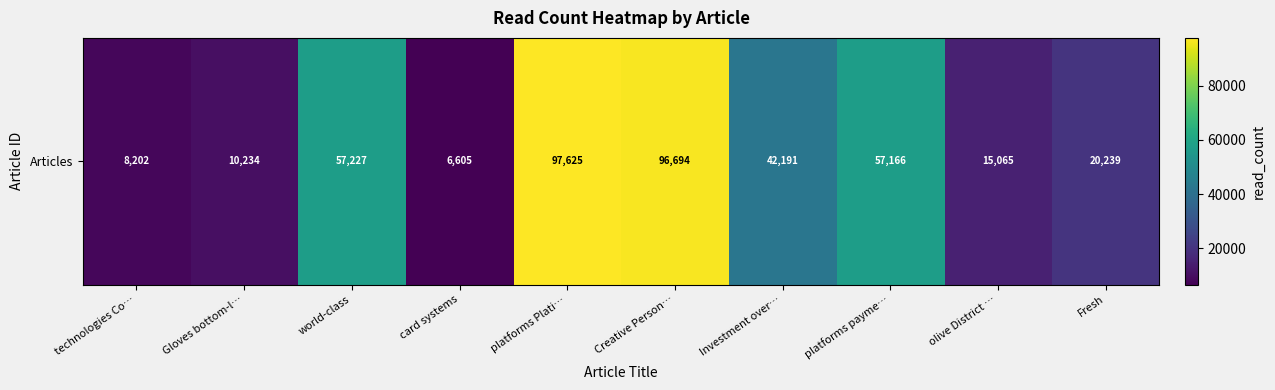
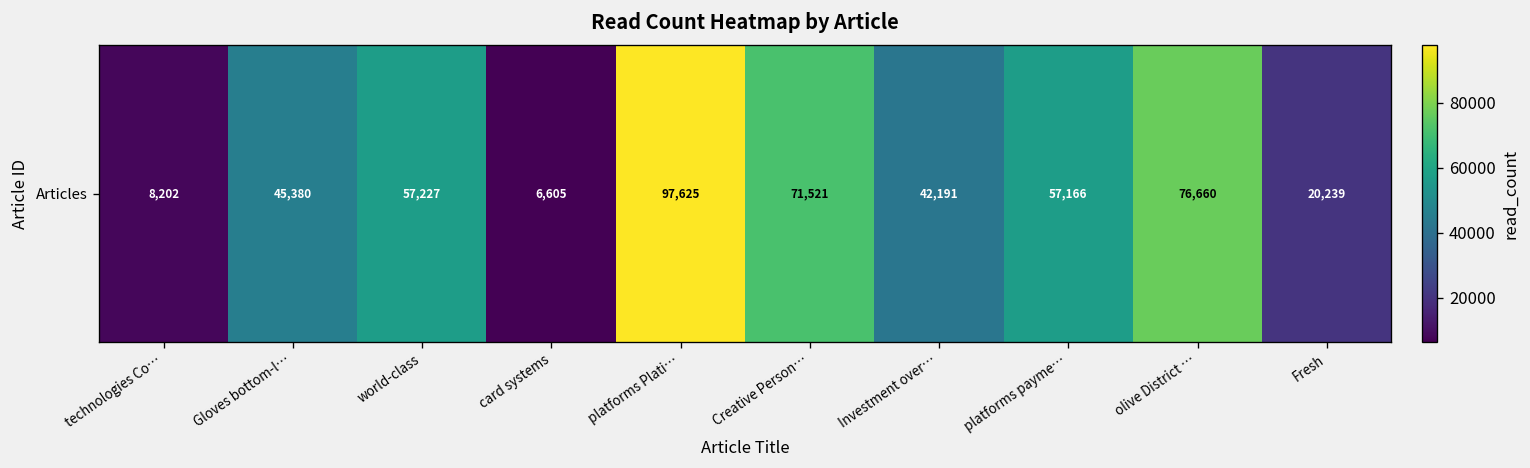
Articles, Gloves bottom-l…: 10,234 -> 45,380
Articles, Creative Person…: 96,694 -> 71,521
Articles, olive District …: 15,065 -> 76,660
